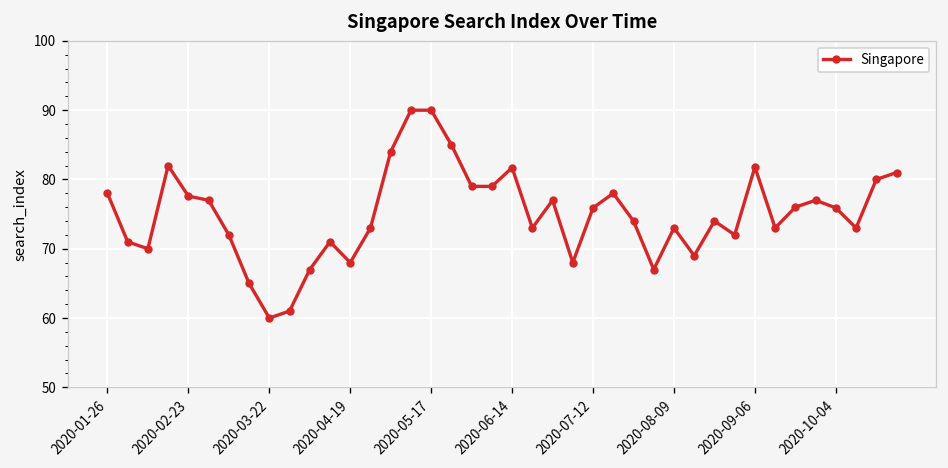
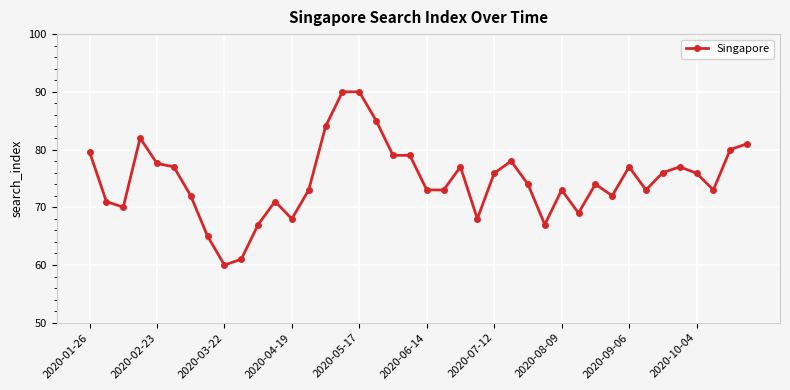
2020-01-26: 78 -> 80
2020-06-14: 82 -> 73
2020-09-06: 82 -> 77
